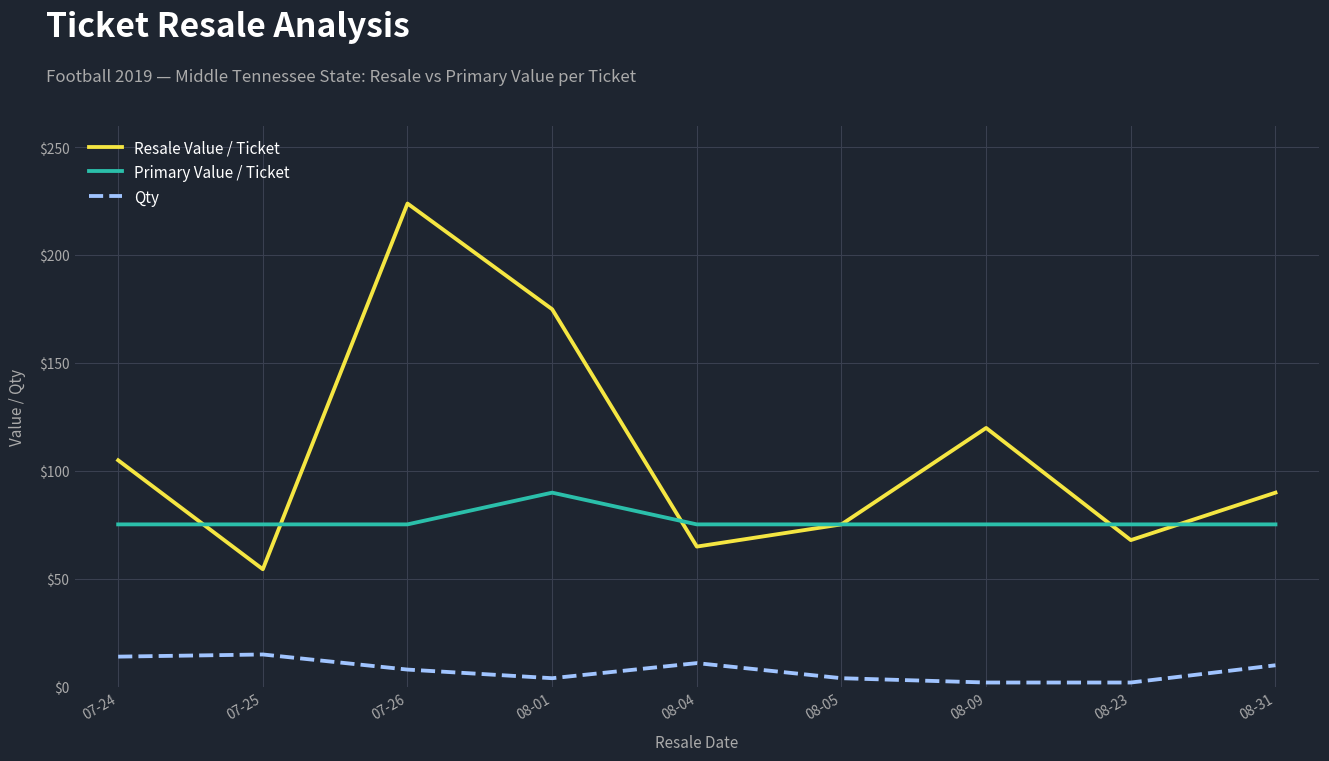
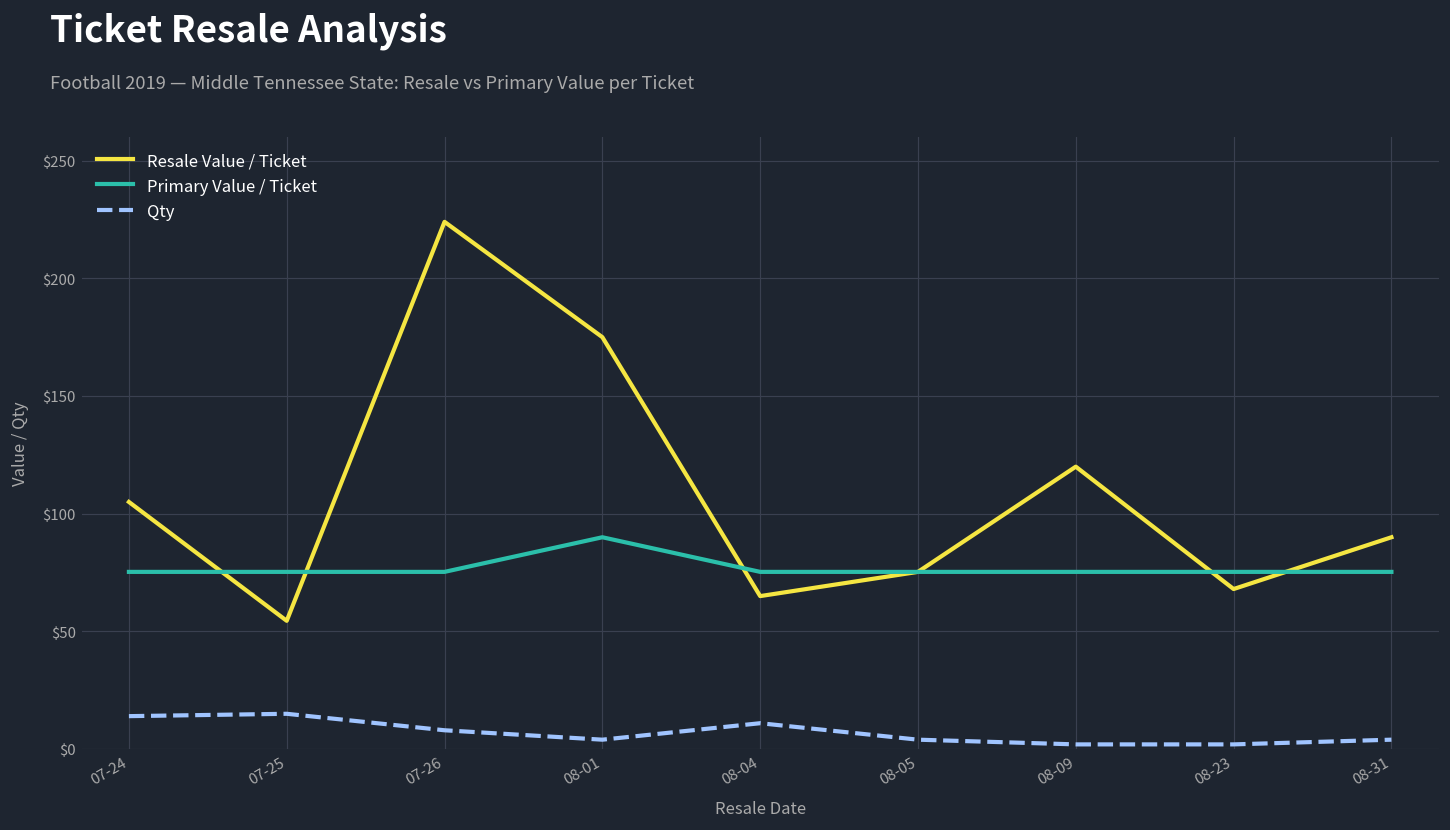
Qty, 08-31: $10 -> $4
